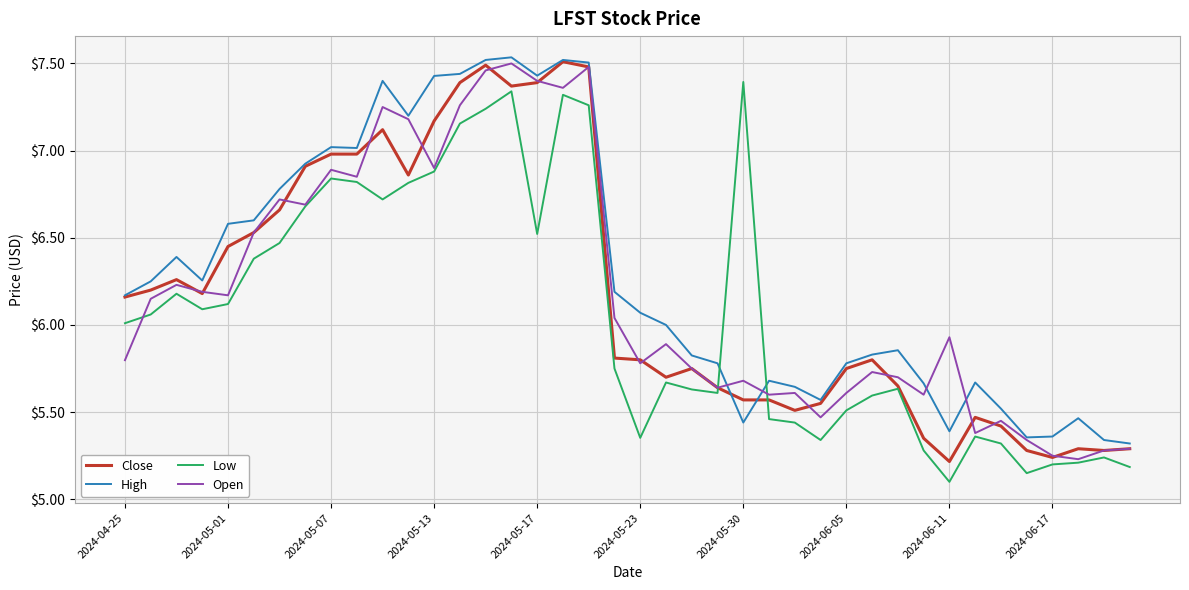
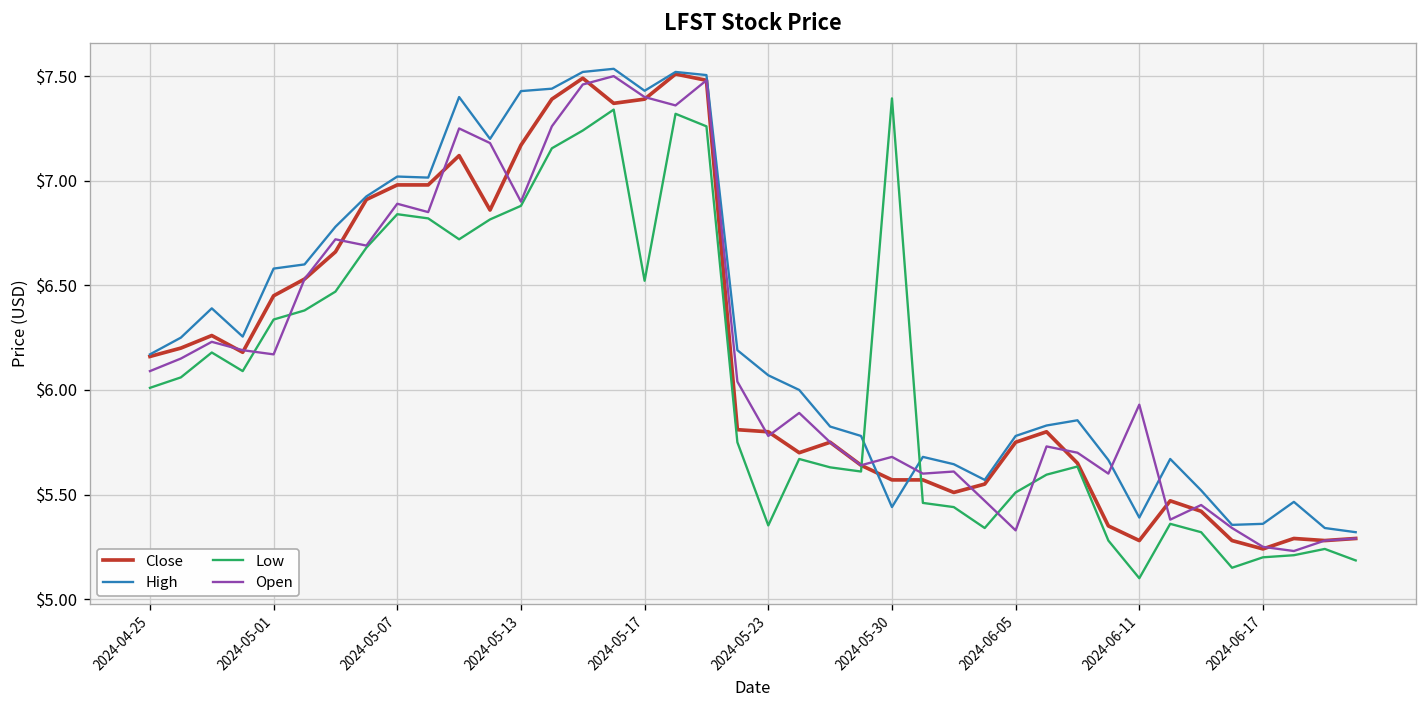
Open, 2024-04-25: $5.80 -> $6.09
Low, 2024-05-01: $6.12 -> $6.34
Open, 2024-06-05: $5.61 -> $5.33
Close, 2024-06-11: $5.22 -> $5.28
